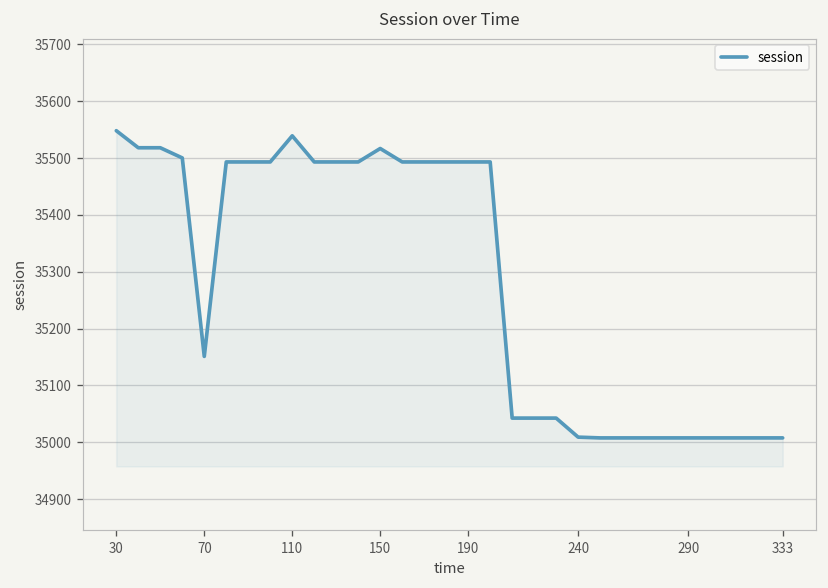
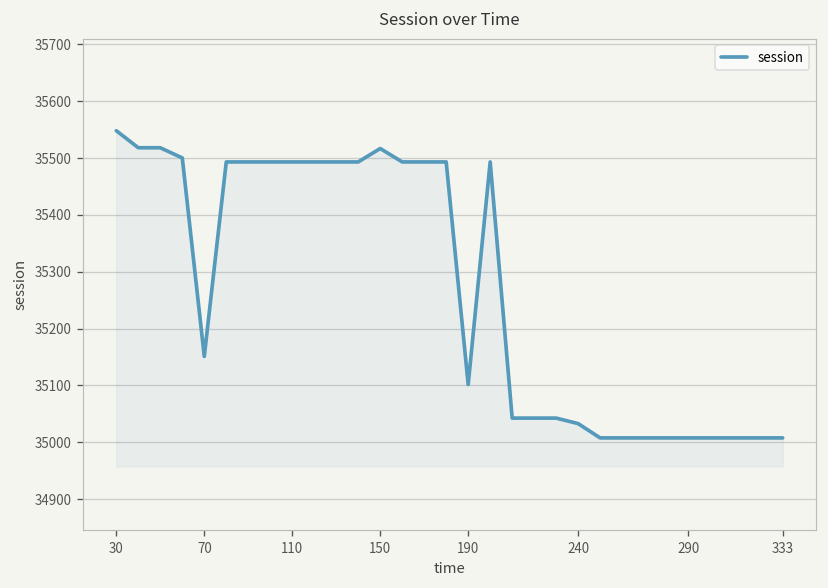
110: 35540 -> 35490
190: 35490 -> 35100
240: 35010 -> 35030
